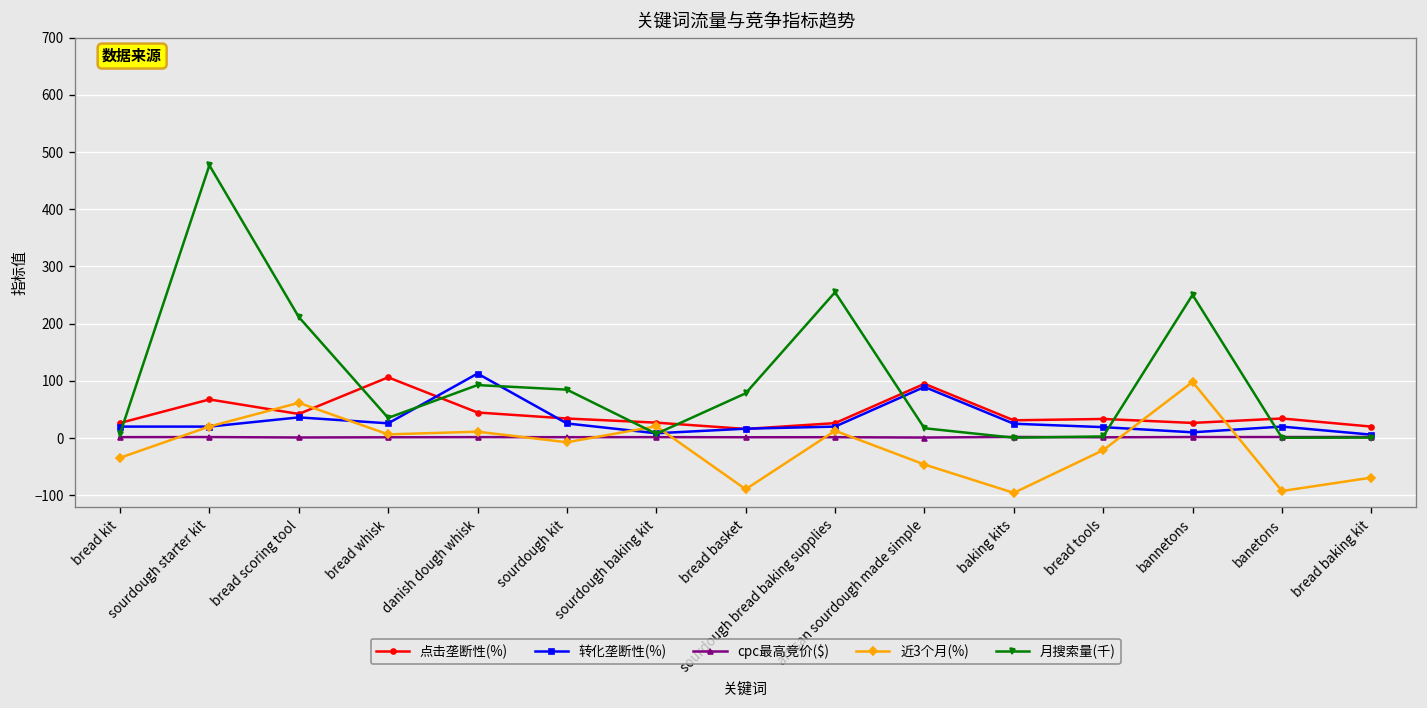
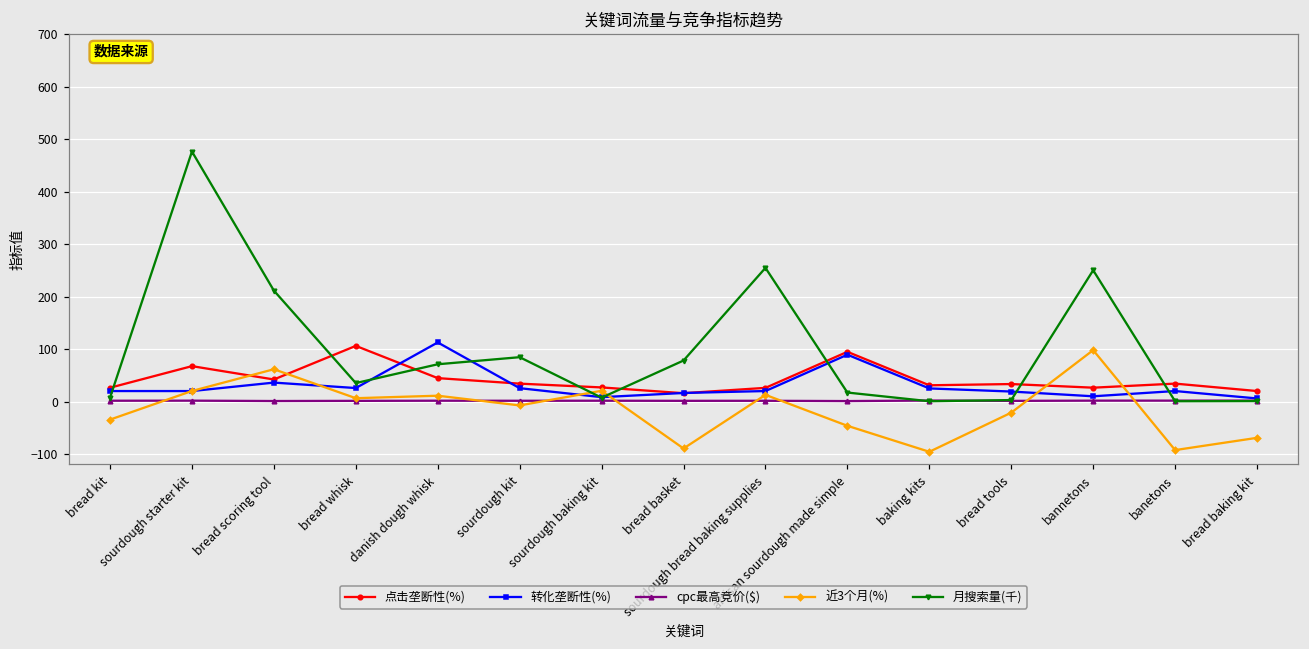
月搜索量(千), danish dough whisk: 90 -> 70
